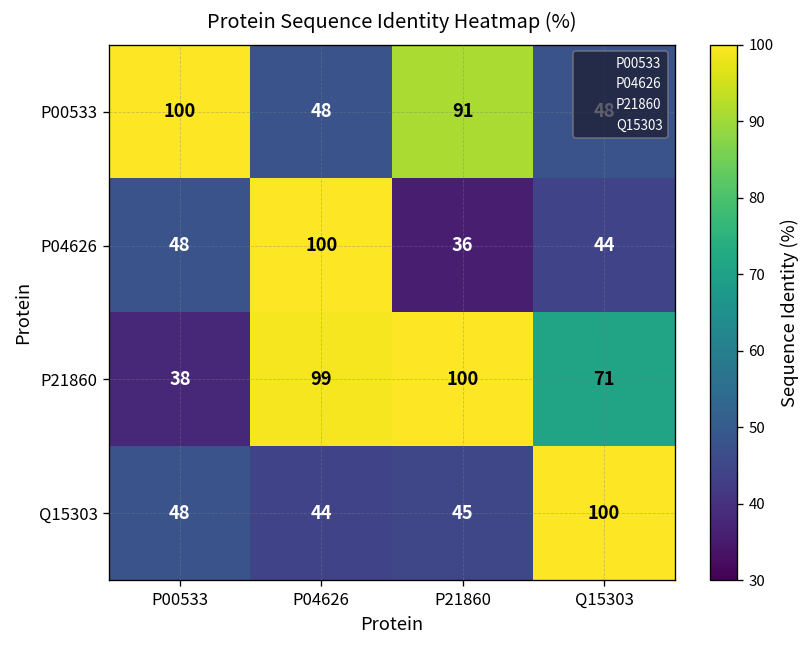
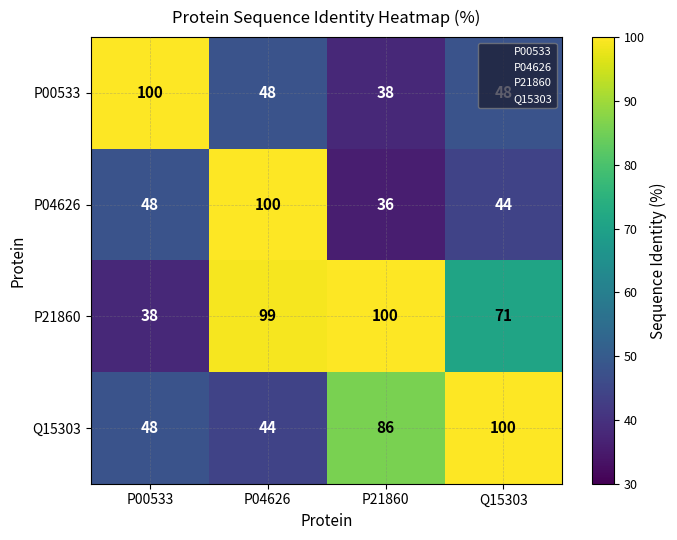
P00533, P21860: 91 -> 38
Q15303, P21860: 45 -> 86
